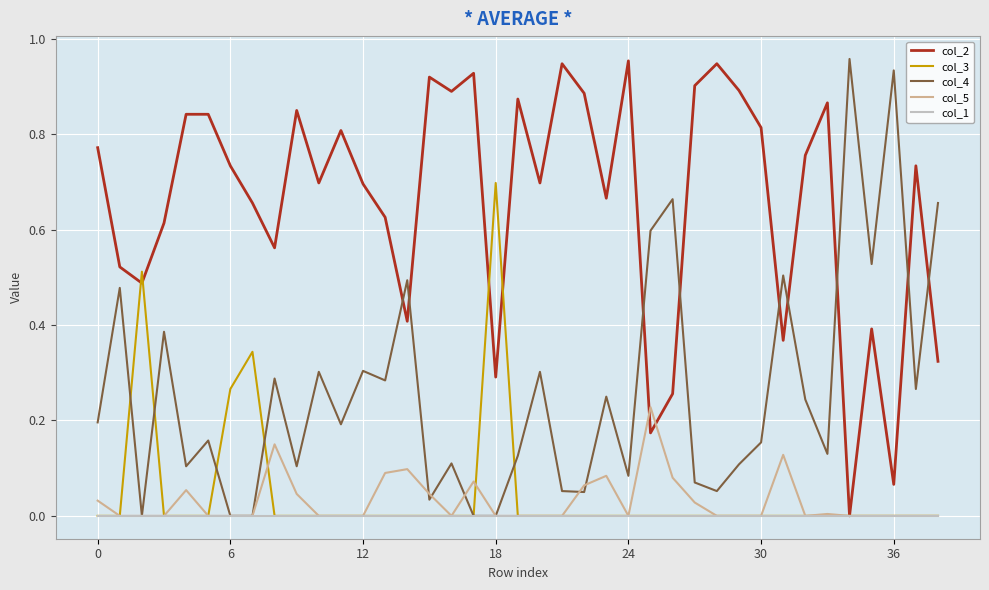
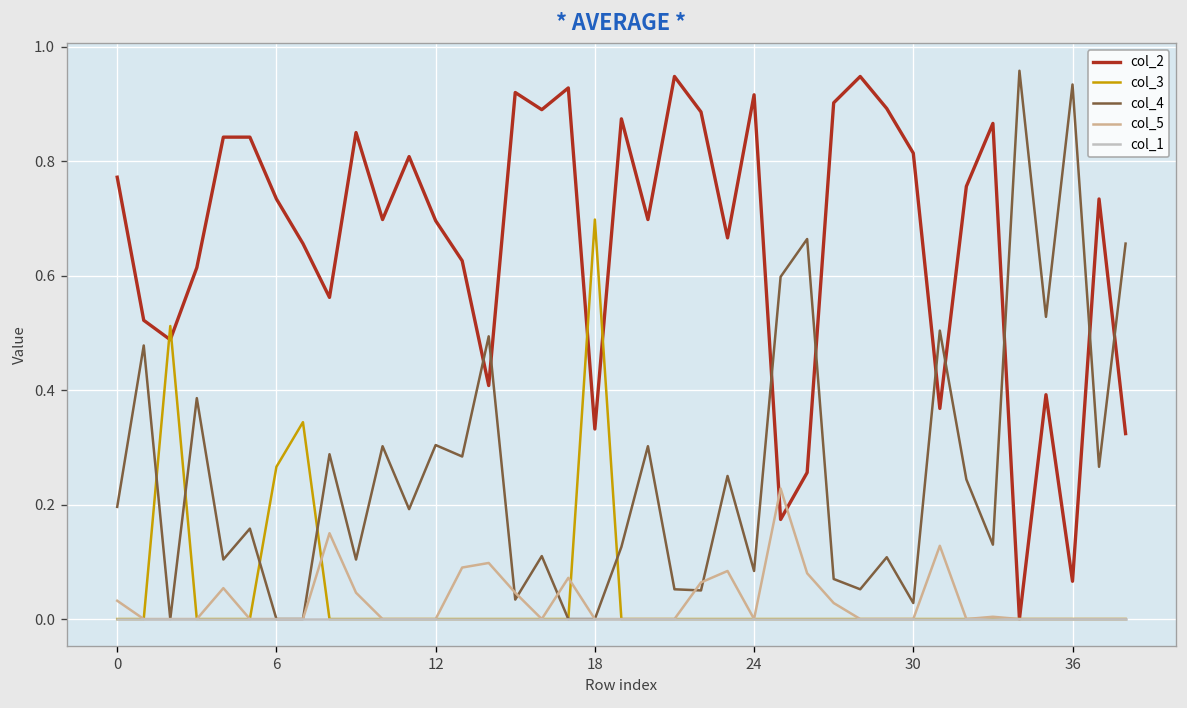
col_2, 18: 0.29 -> 0.33
col_2, 24: 0.95 -> 0.92
col_4, 30: 0.15 -> 0.03
